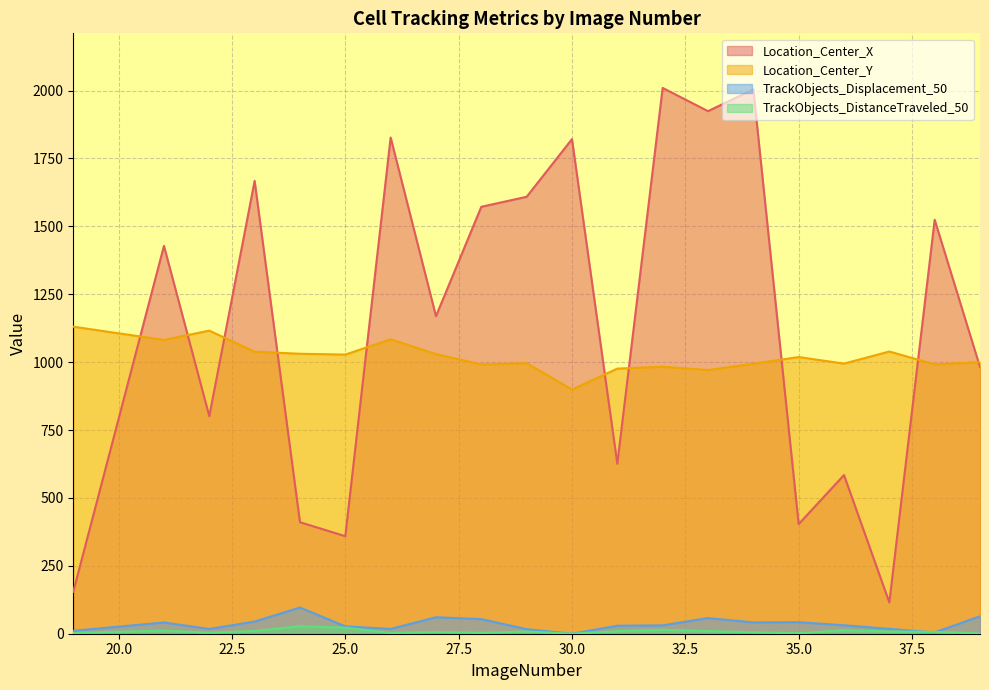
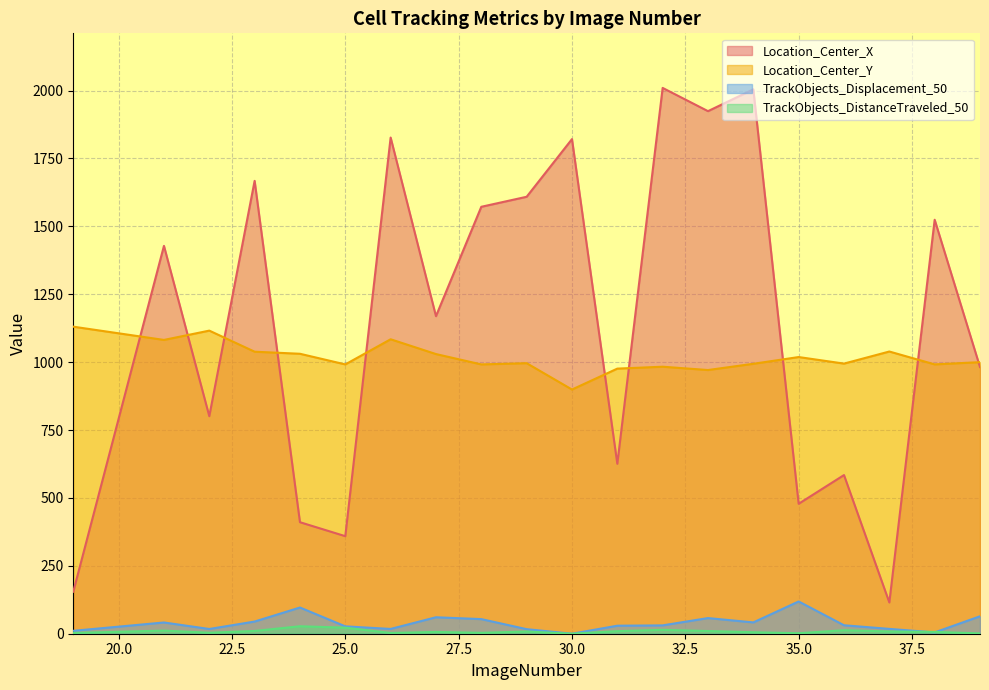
Location_Center_Y, 25.0: 1030 -> 990
Location_Center_X, 35.0: 400 -> 480
TrackObjects_Displacement_50, 35.0: 40 -> 120
